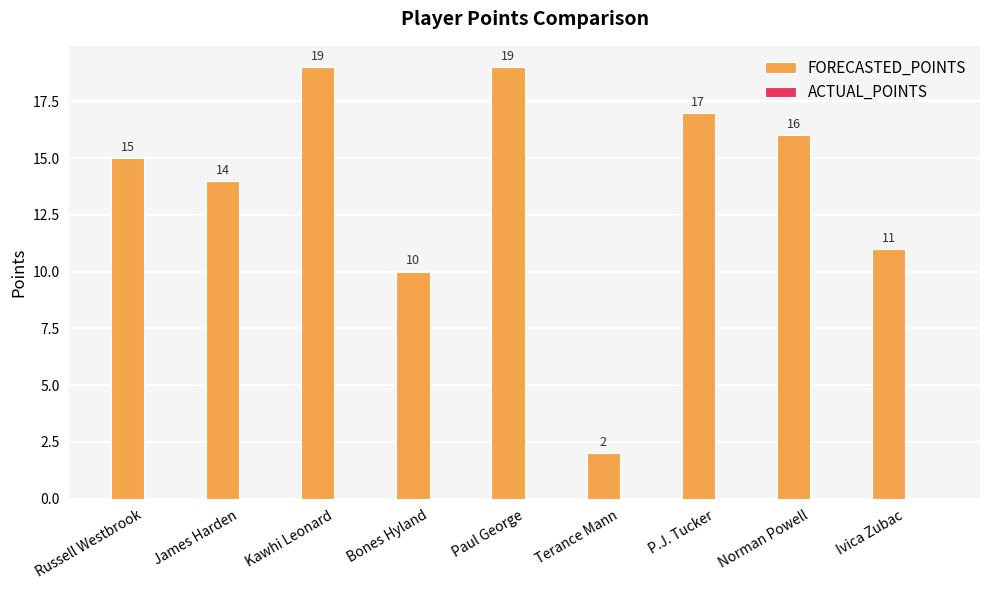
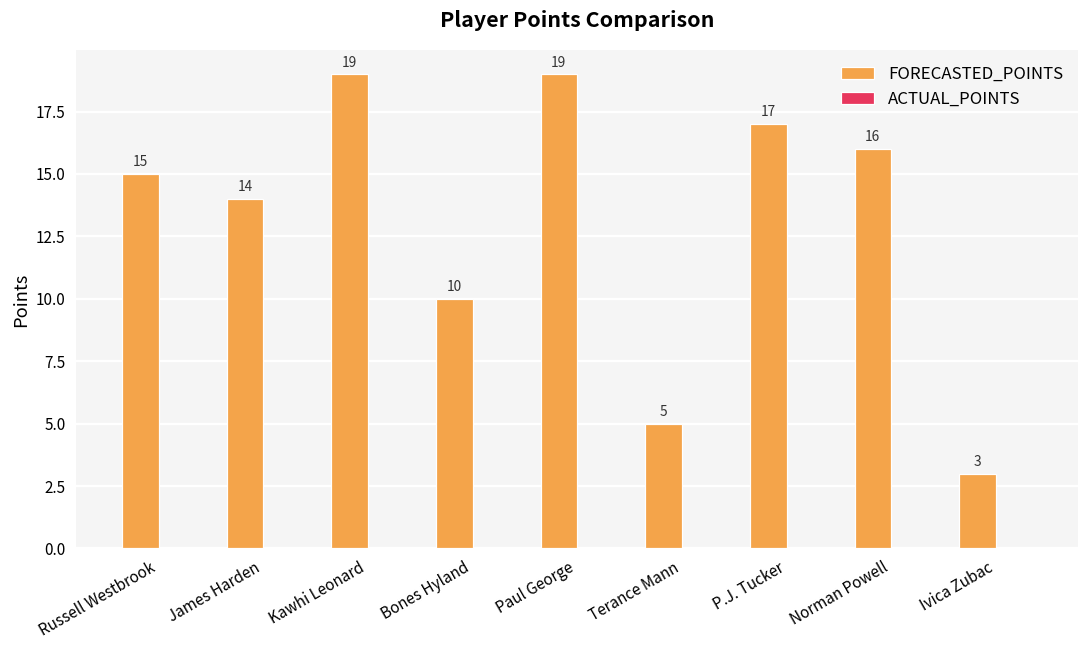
FORECASTED_POINTS, Terance Mann: 2 -> 5
FORECASTED_POINTS, Ivica Zubac: 11 -> 3
